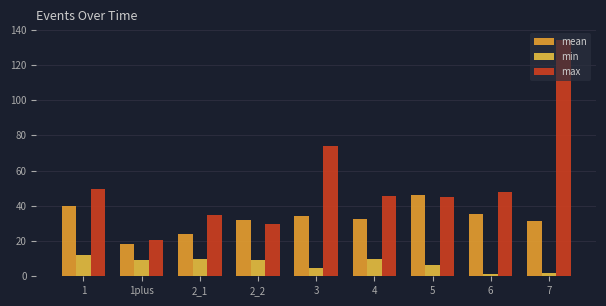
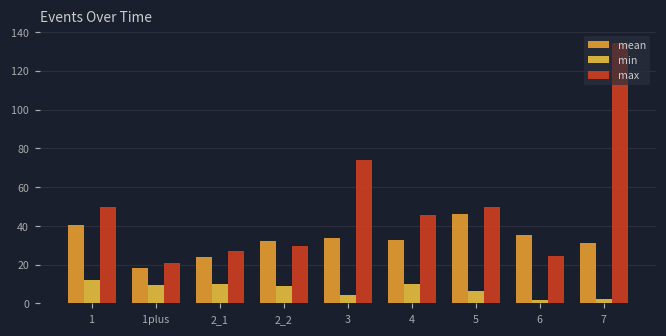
max, 2_1: 35 -> 27
max, 5: 45 -> 50
max, 6: 48 -> 25
